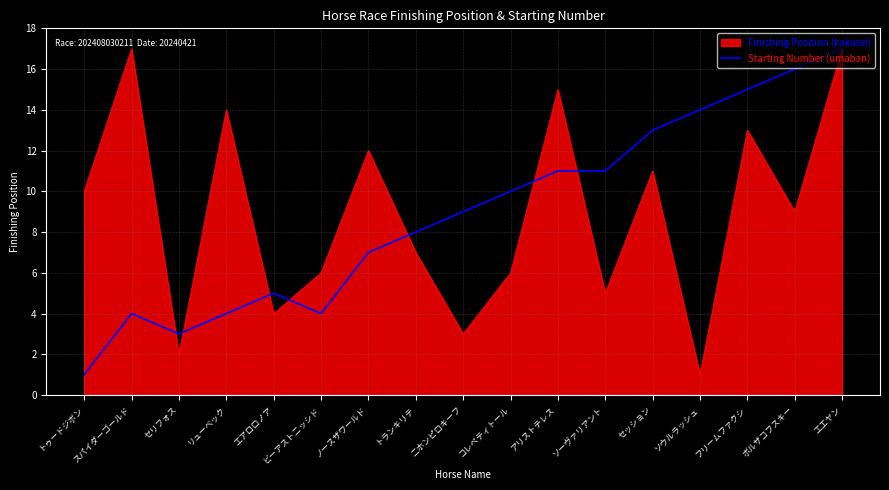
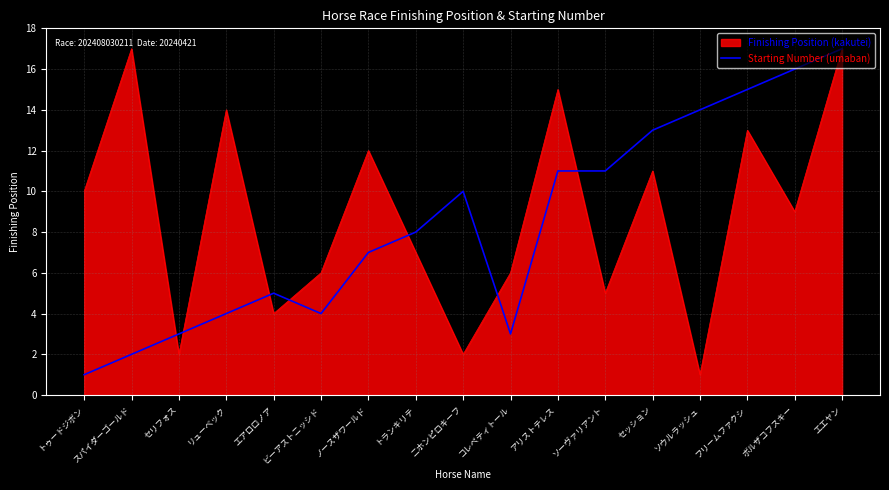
Starting Number (umaban), スパイダーゴールド: 4 -> 2
Finishing Position (kakutei), ニホンピロキーフ: 3 -> 2
Starting Number (umaban), ニホンピロキーフ: 9 -> 10
Starting Number (umaban), コレペティトール: 10 -> 3
